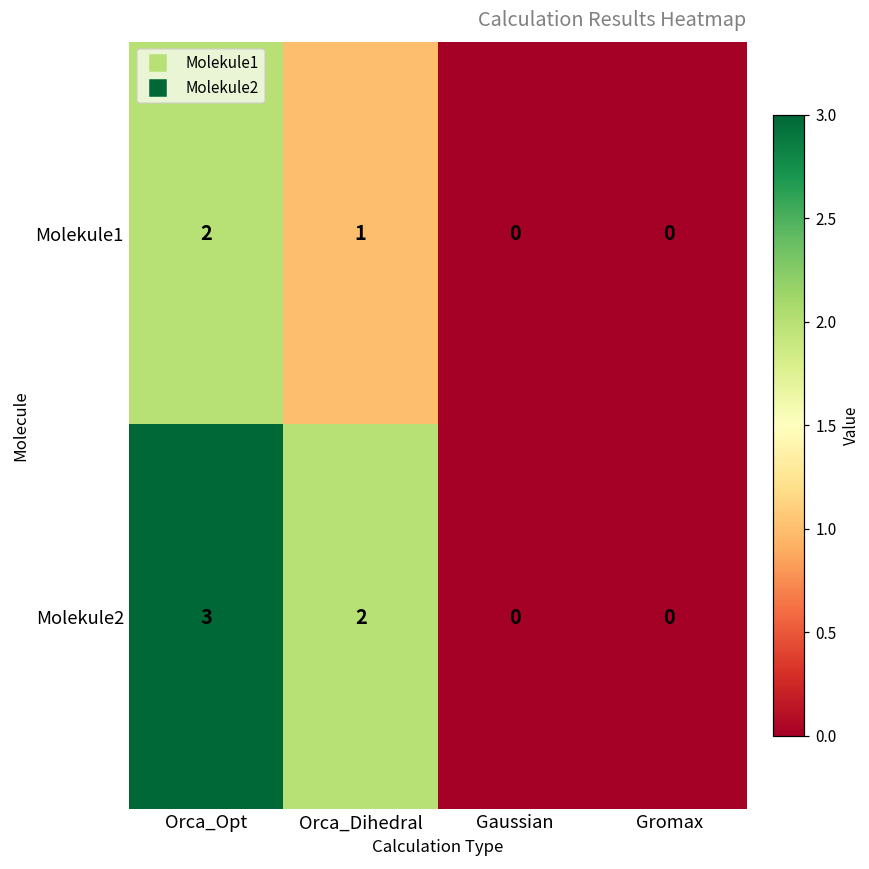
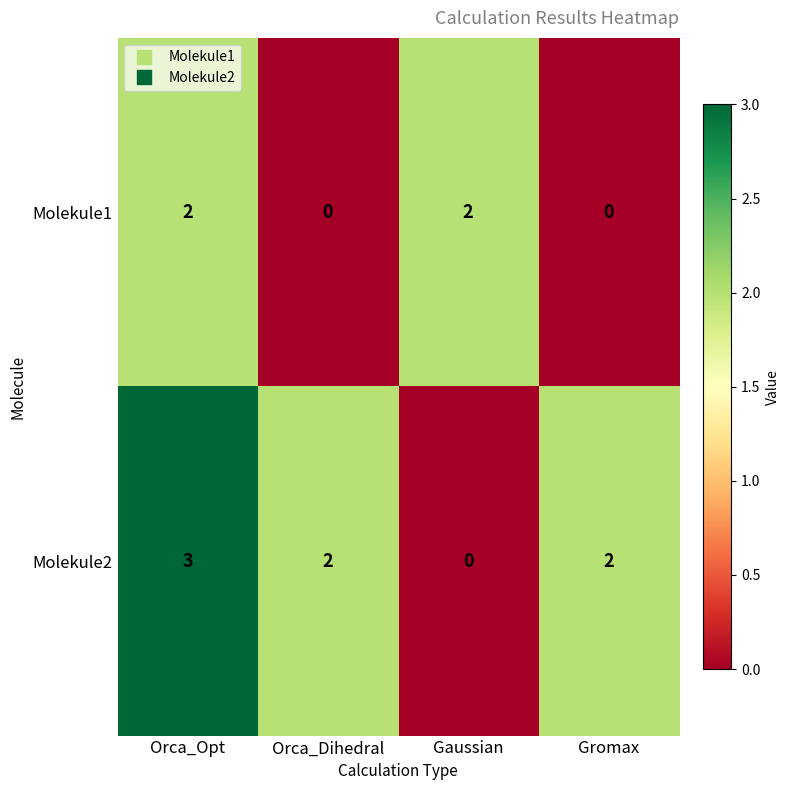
Molekule1, Orca_Dihedral: 1 -> 0
Molekule1, Gaussian: 0 -> 2
Molekule2, Gromax: 0 -> 2
